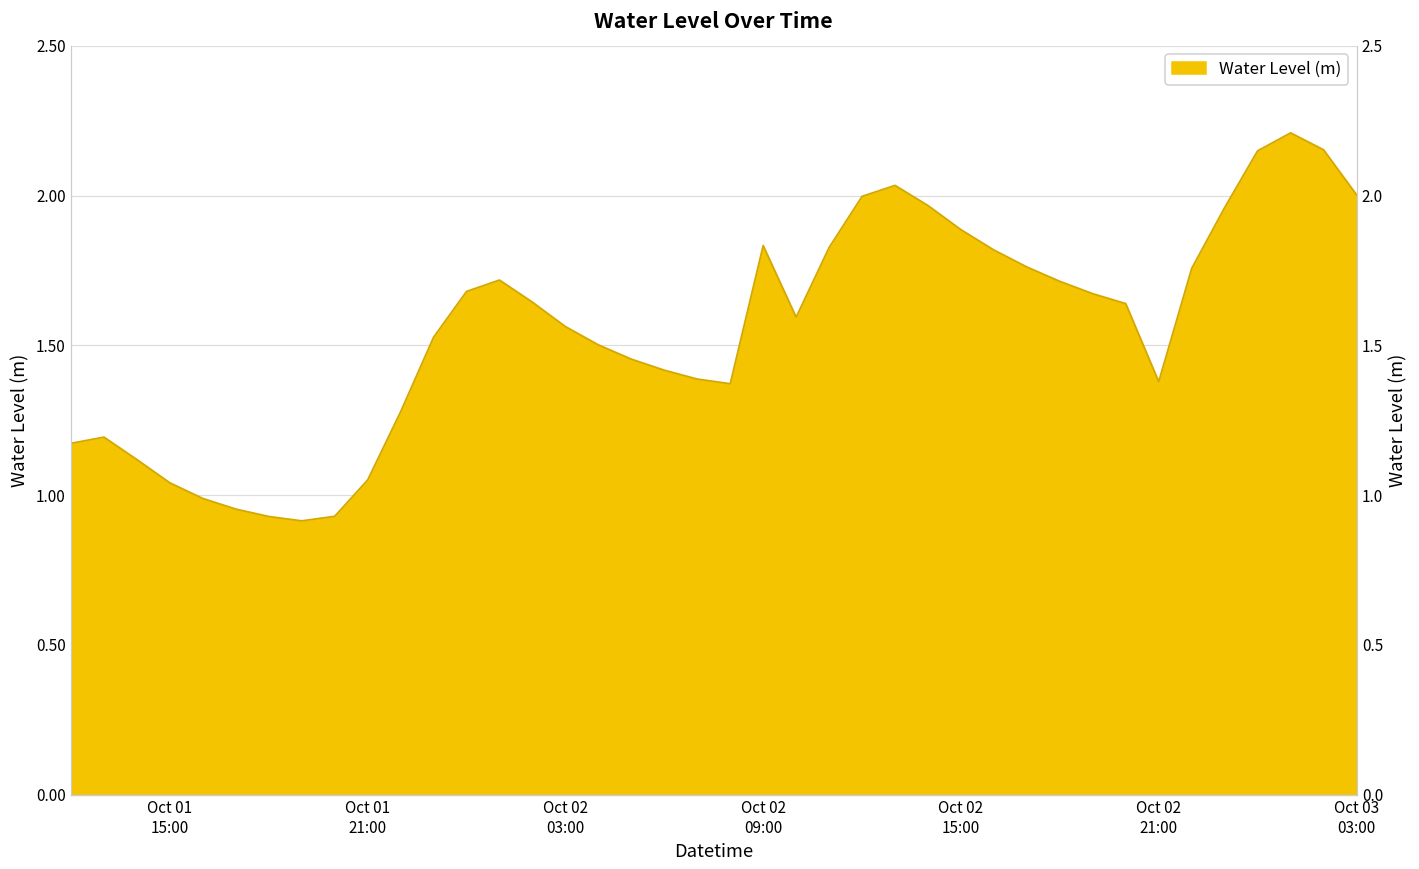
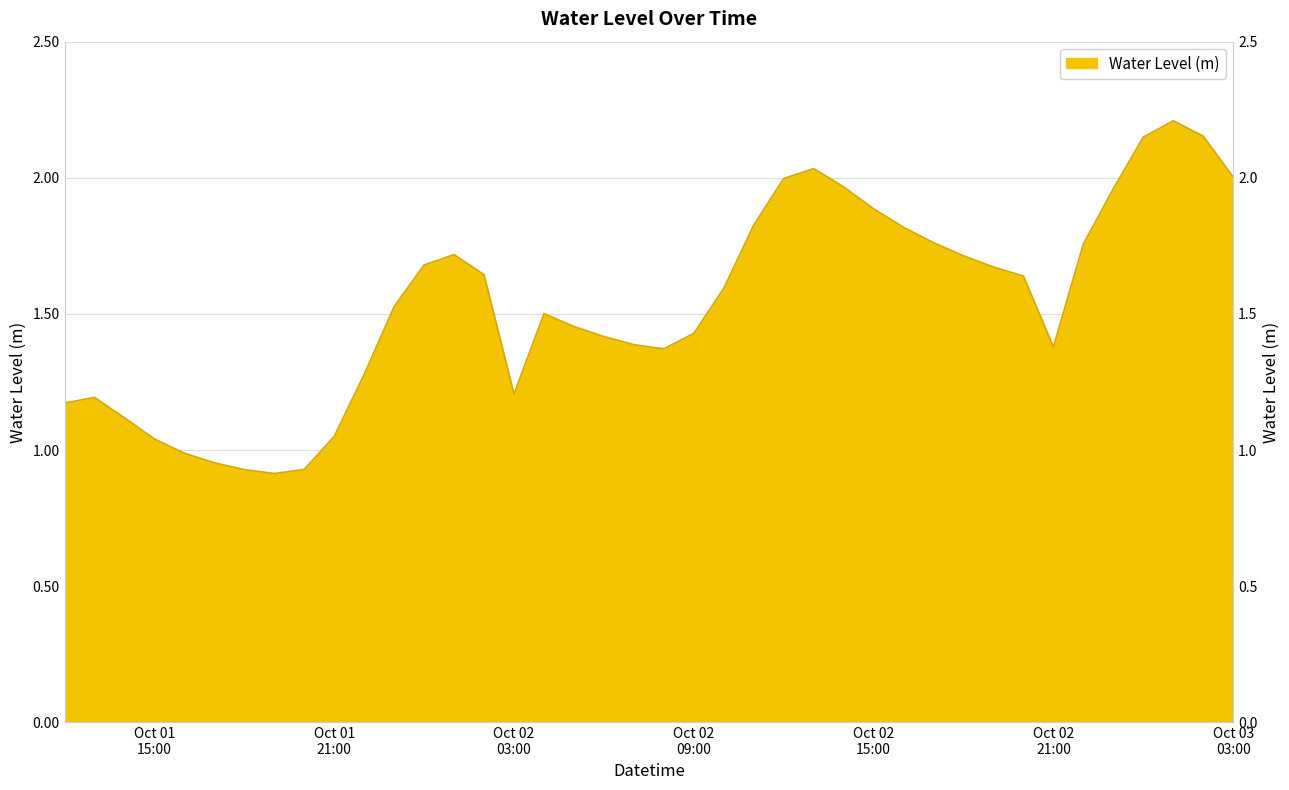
Oct 02 03:00: 1.56 -> 1.21
Oct 02 09:00: 1.83 -> 1.43
